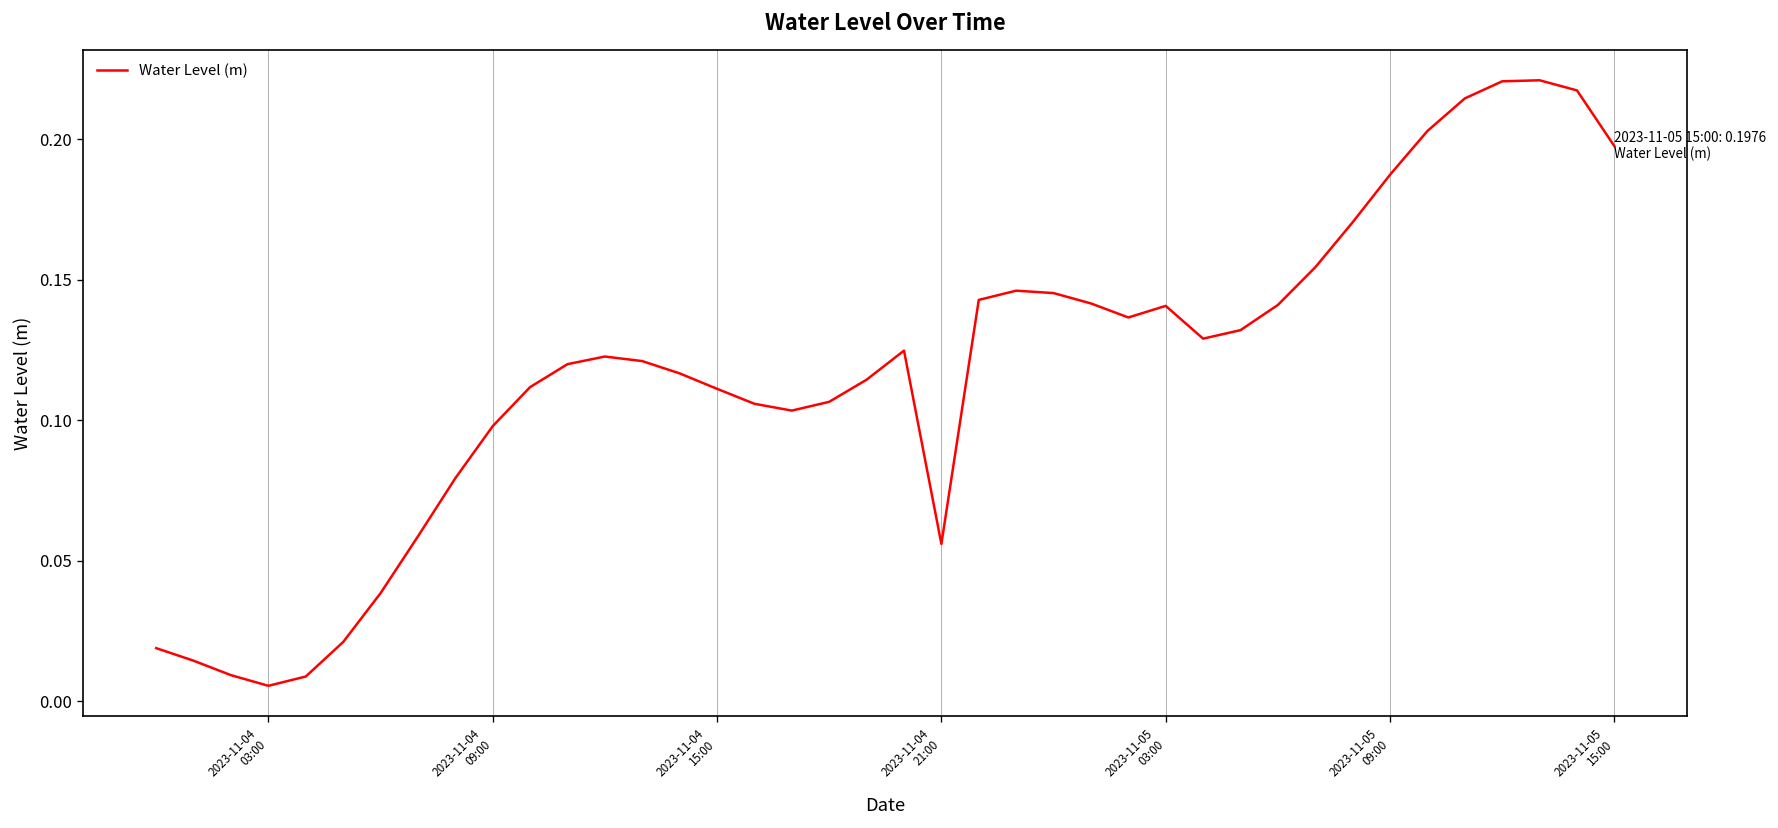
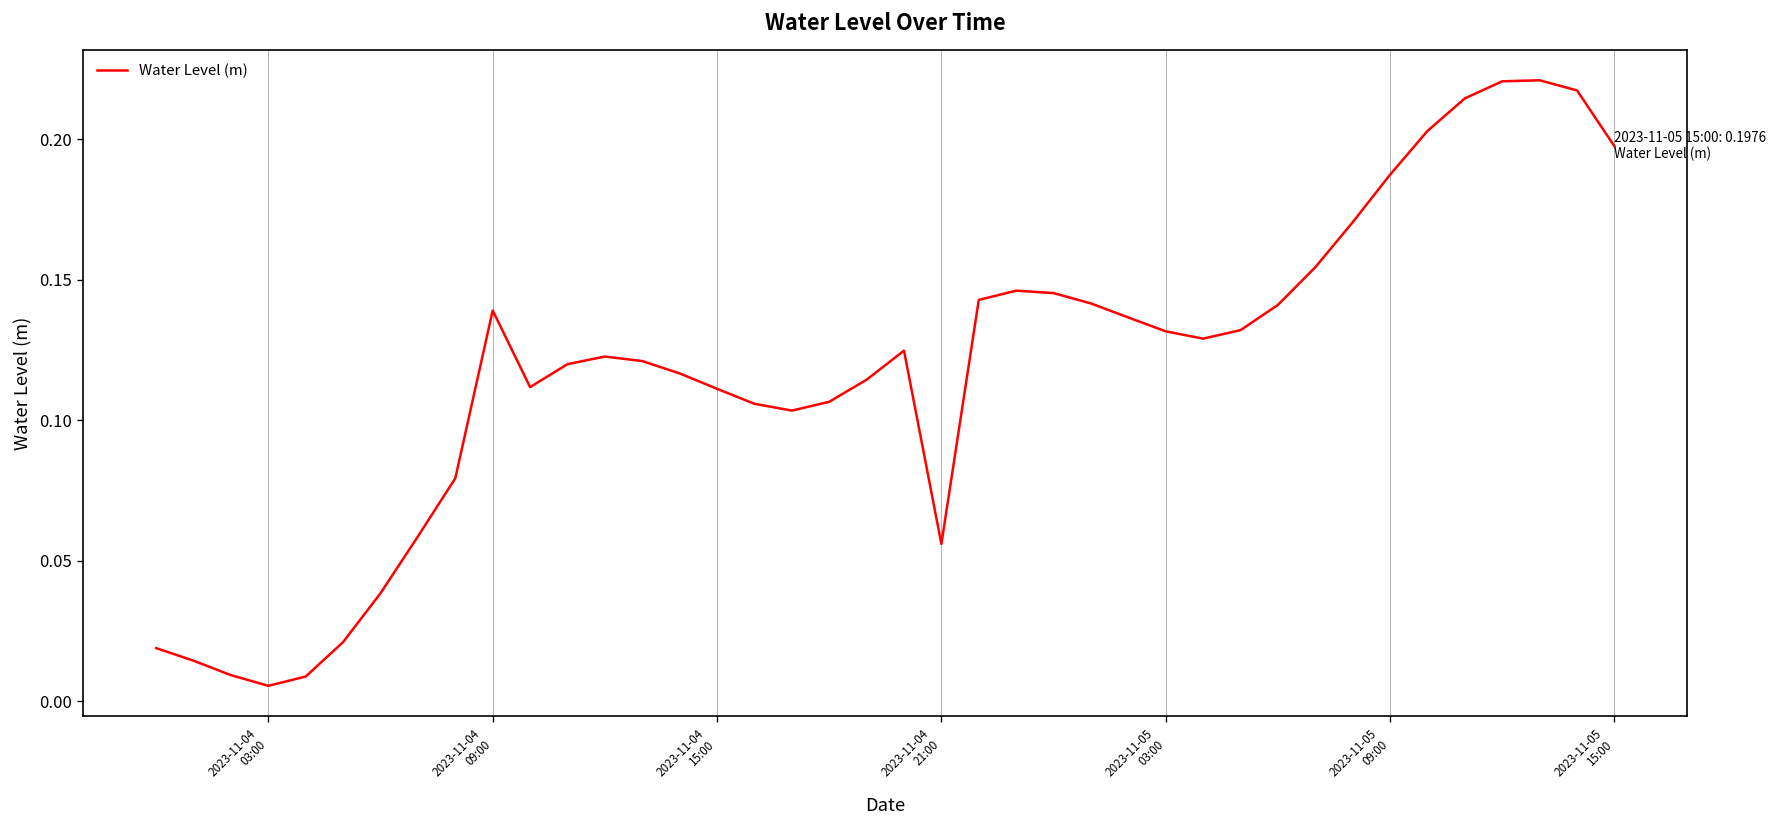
2023-11-04 09:00: 0.098 -> 0.139
2023-11-05 03:00: 0.141 -> 0.132
